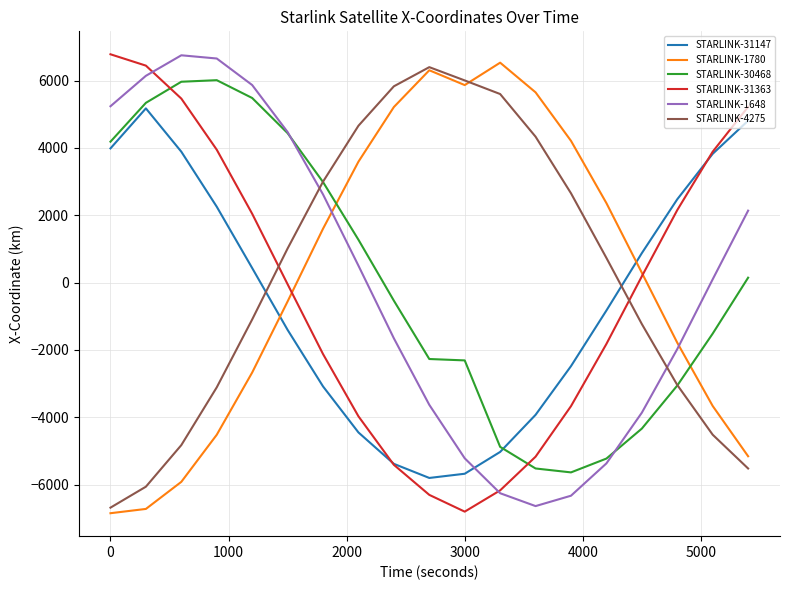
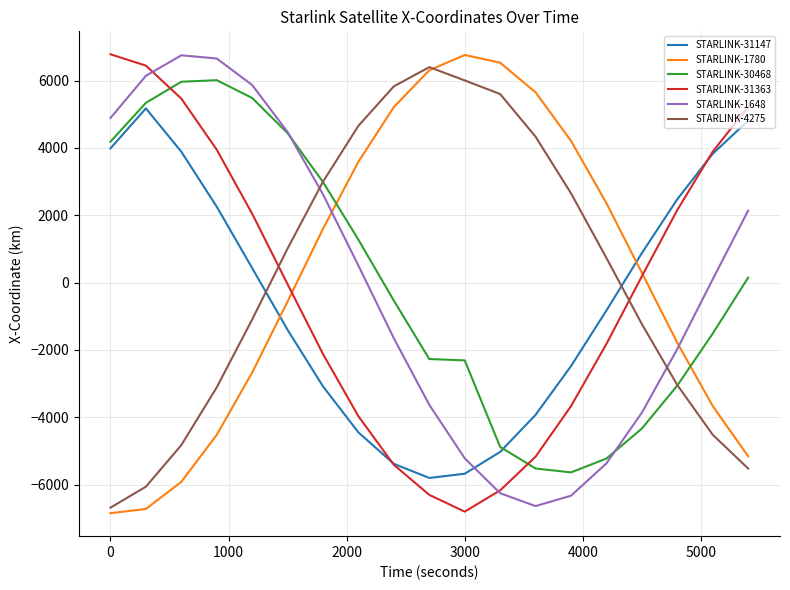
STARLINK-1648, 0: 5200 -> 4900
STARLINK-1780, 3000: 5900 -> 6800
